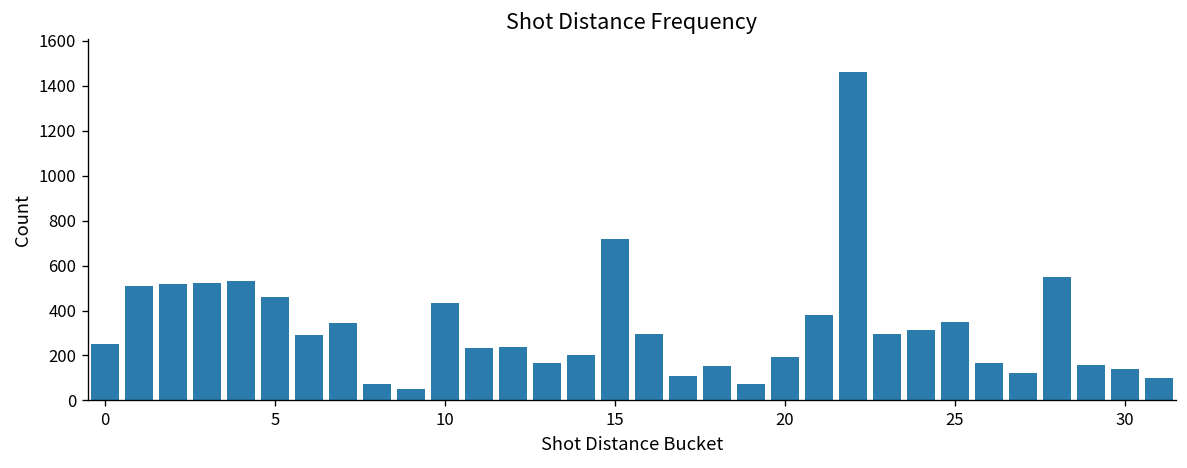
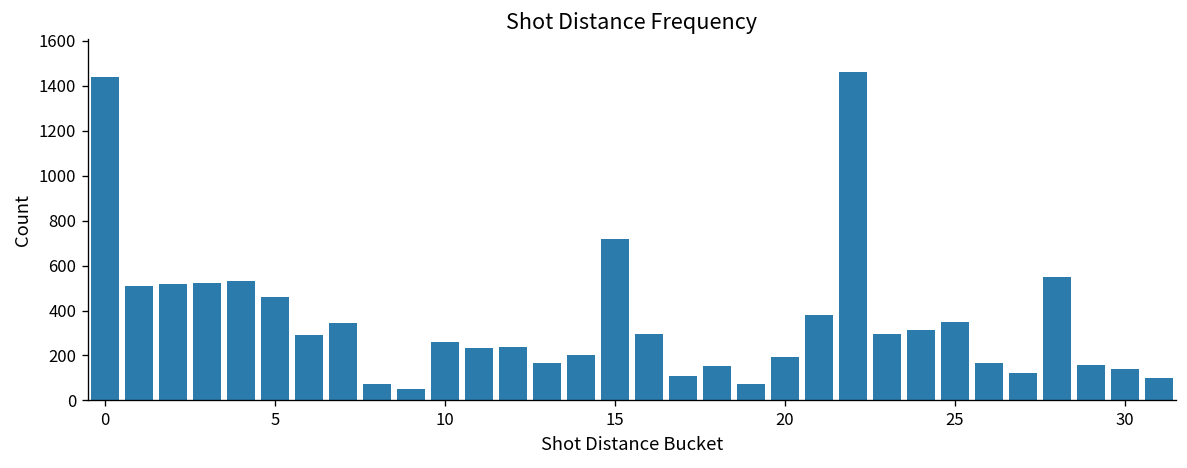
0: 250 -> 1440
10: 430 -> 260
